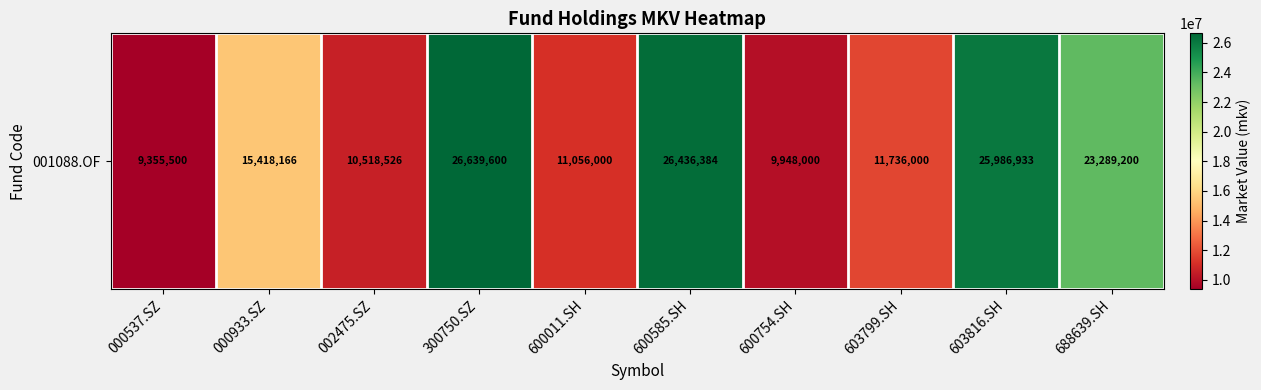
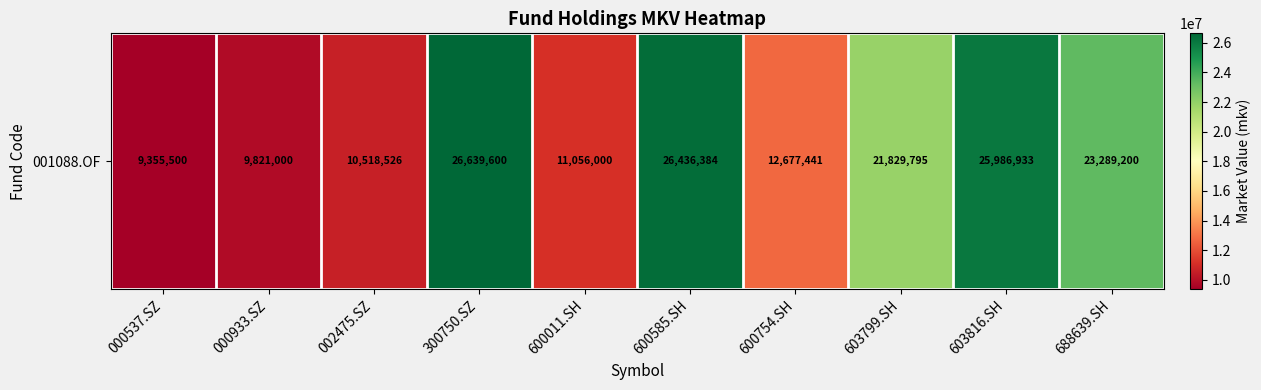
001088.OF, 000933.SZ: 15,418,166 -> 9,821,000
001088.OF, 600754.SH: 9,948,000 -> 12,677,441
001088.OF, 603799.SH: 11,736,000 -> 21,829,795
